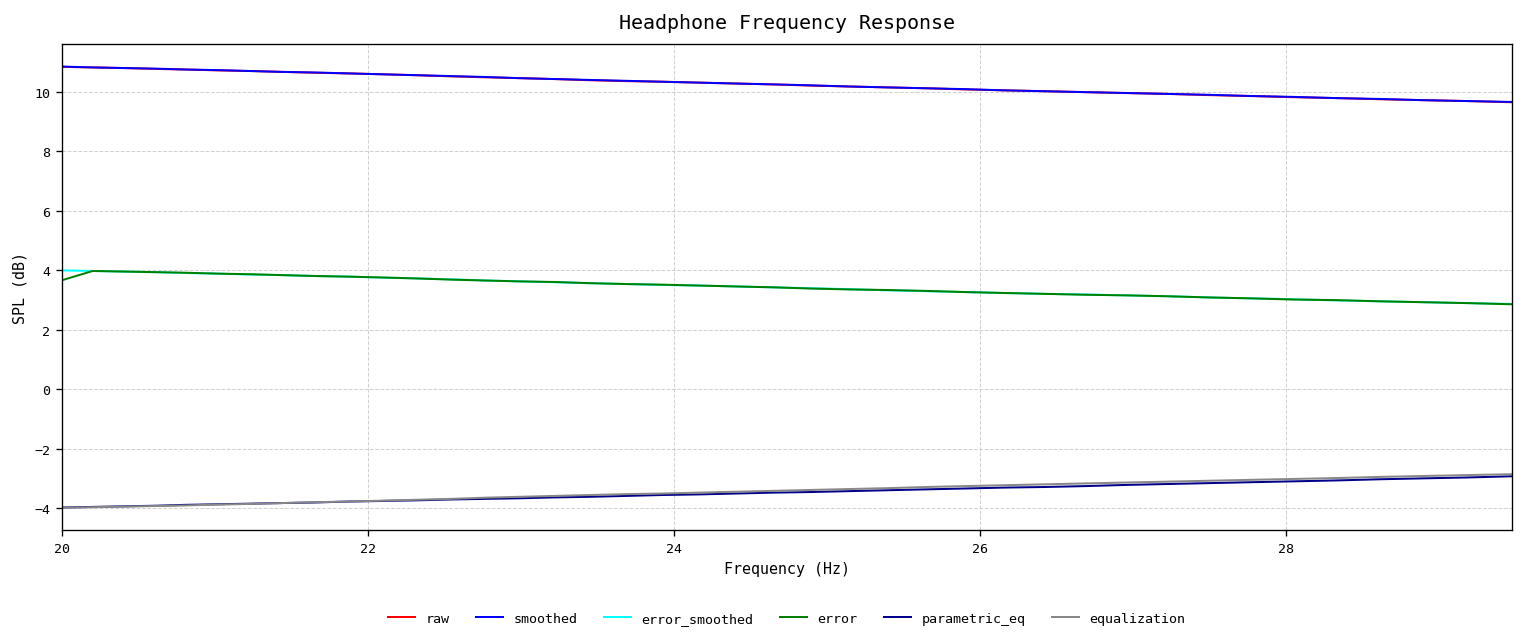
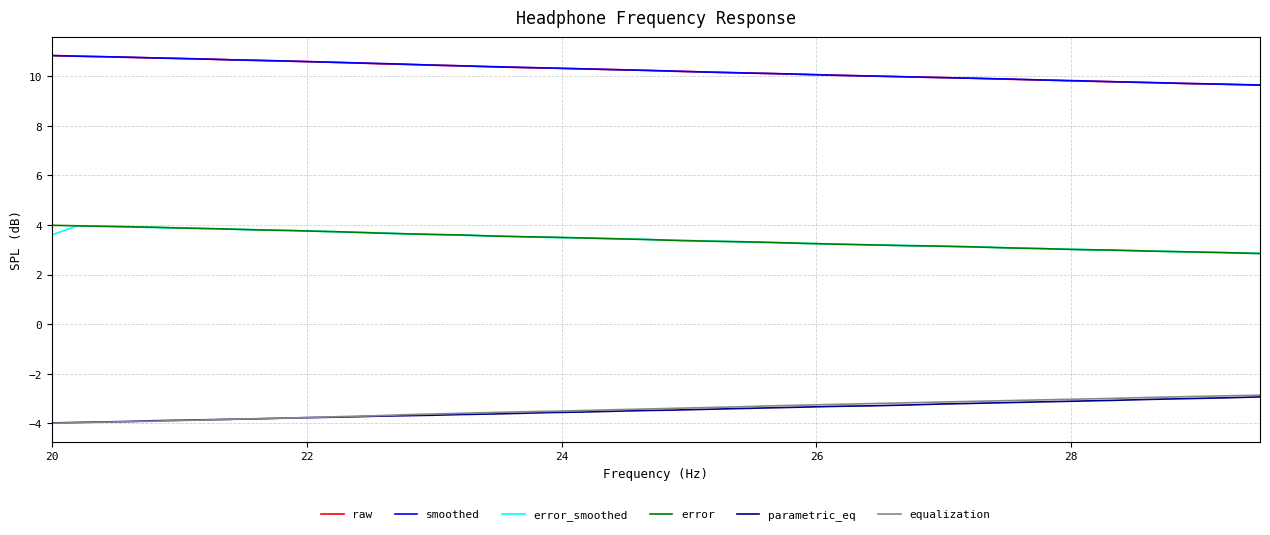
error_smoothed, 20: 4.0 -> 3.6
error, 20: 3.7 -> 4.0
